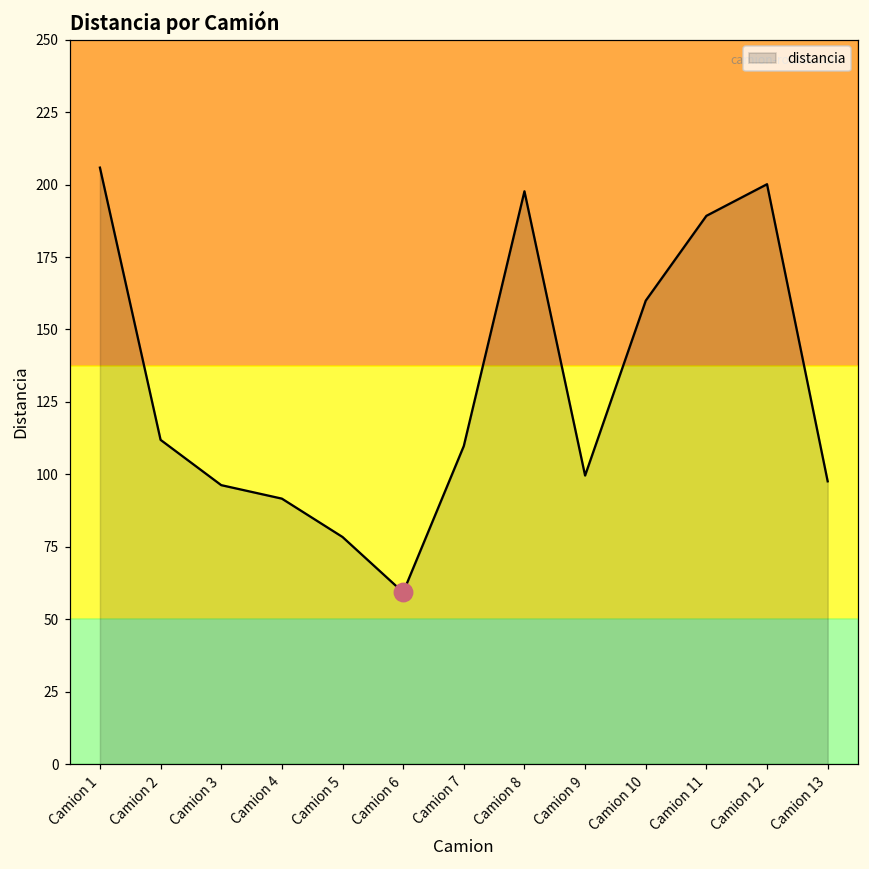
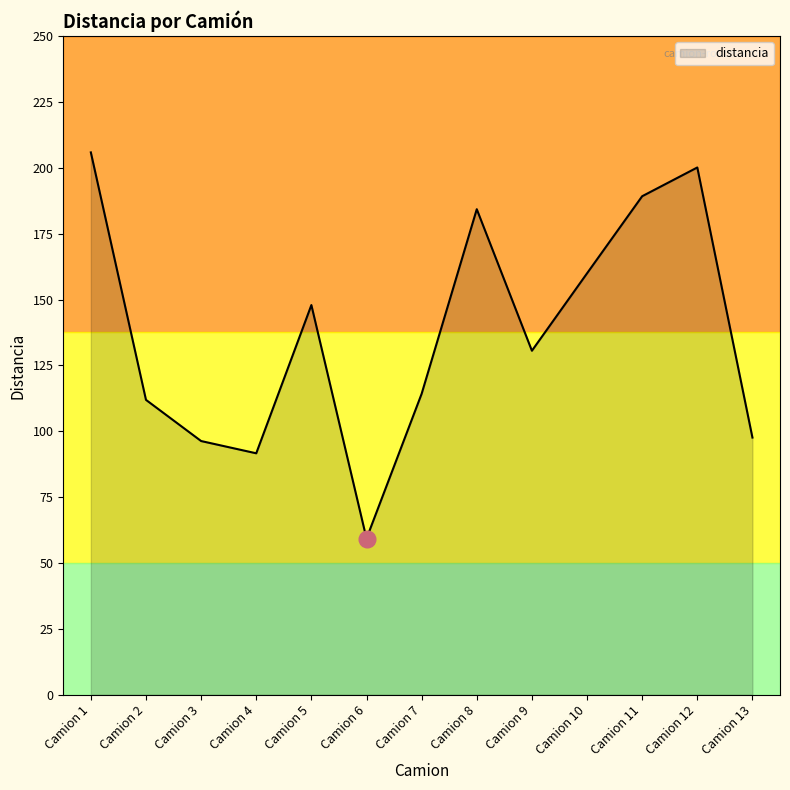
distancia, Camion 5: 78 -> 148
distancia, Camion 7: 110 -> 114
distancia, Camion 8: 198 -> 184
distancia, Camion 9: 100 -> 131
